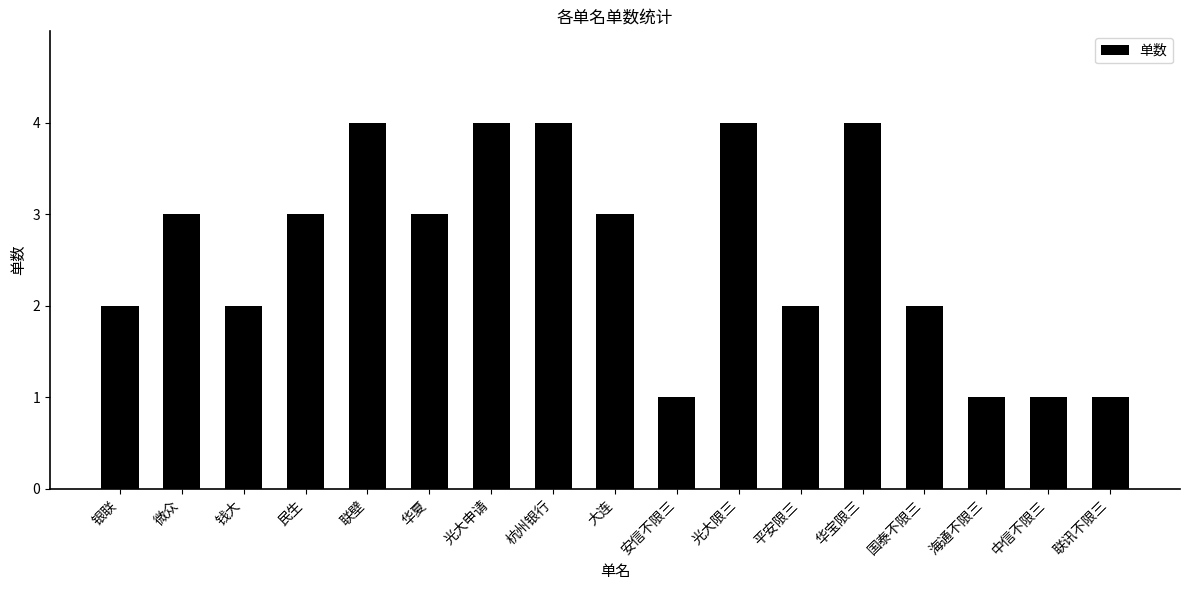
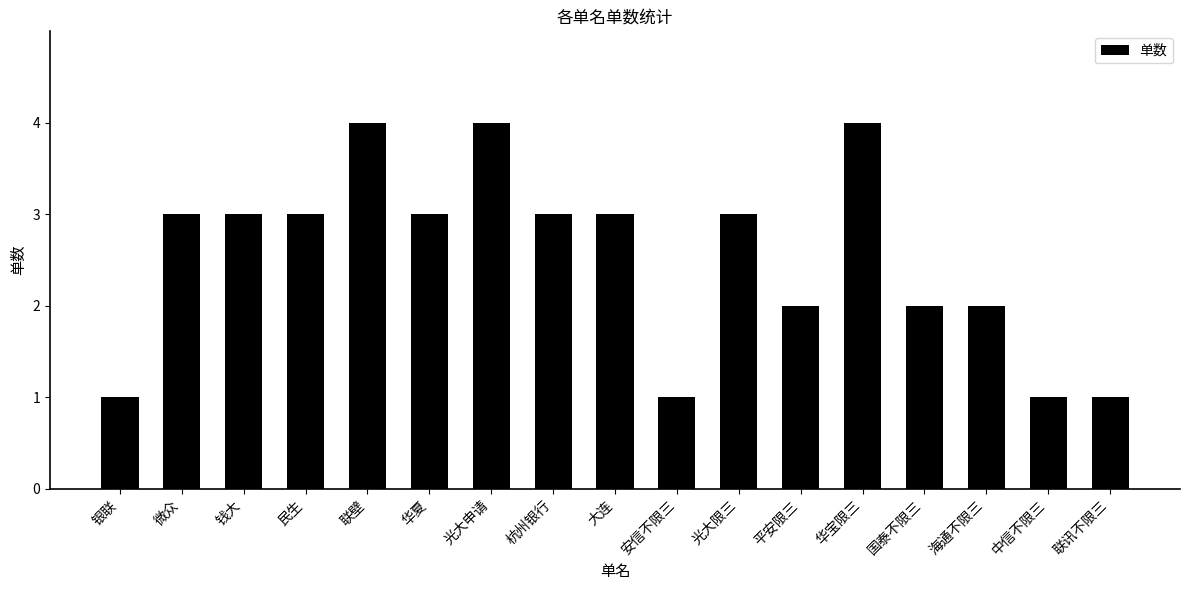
银联: 2 -> 1
钱大: 2 -> 3
杭州银行: 4 -> 3
光大限三: 4 -> 3
海通不限三: 1 -> 2
